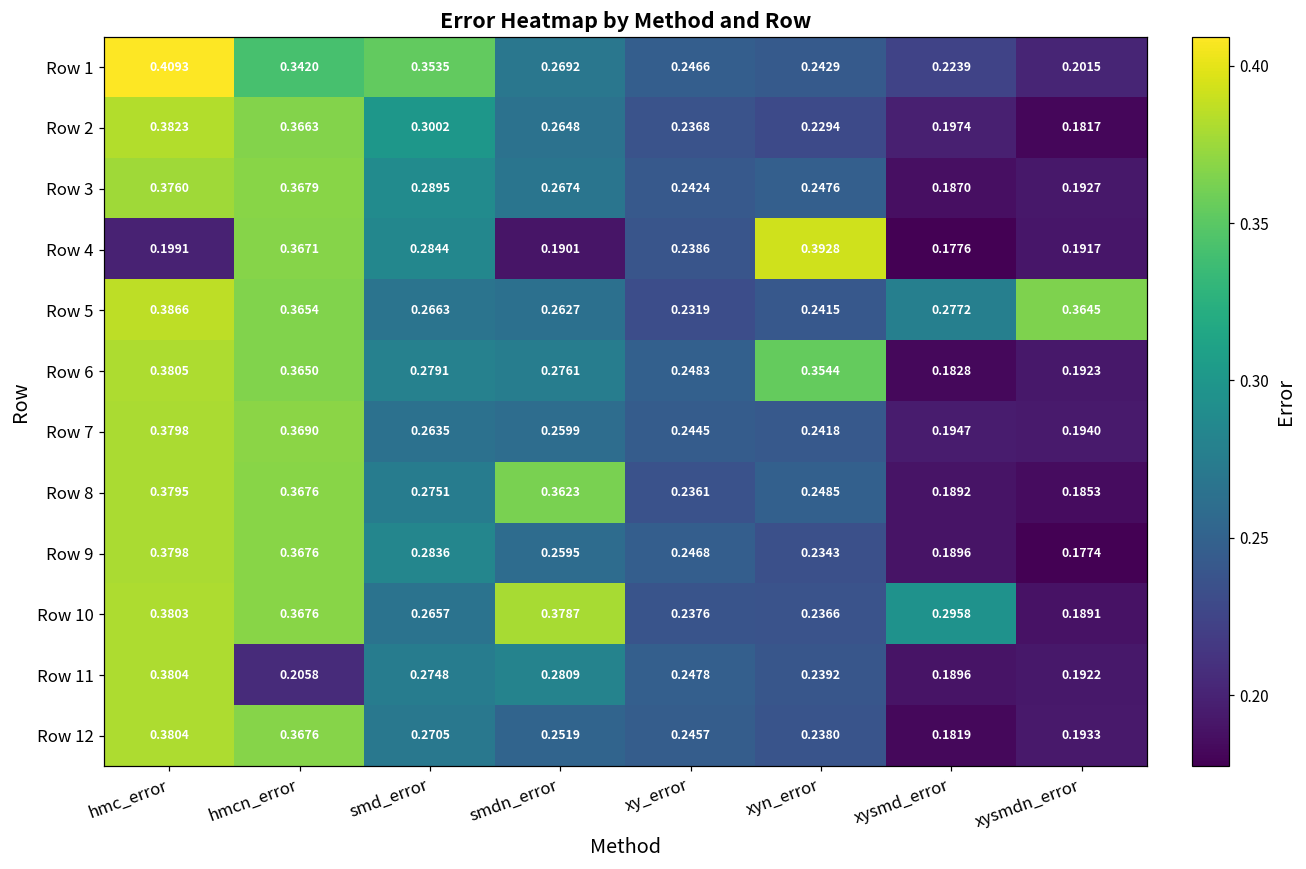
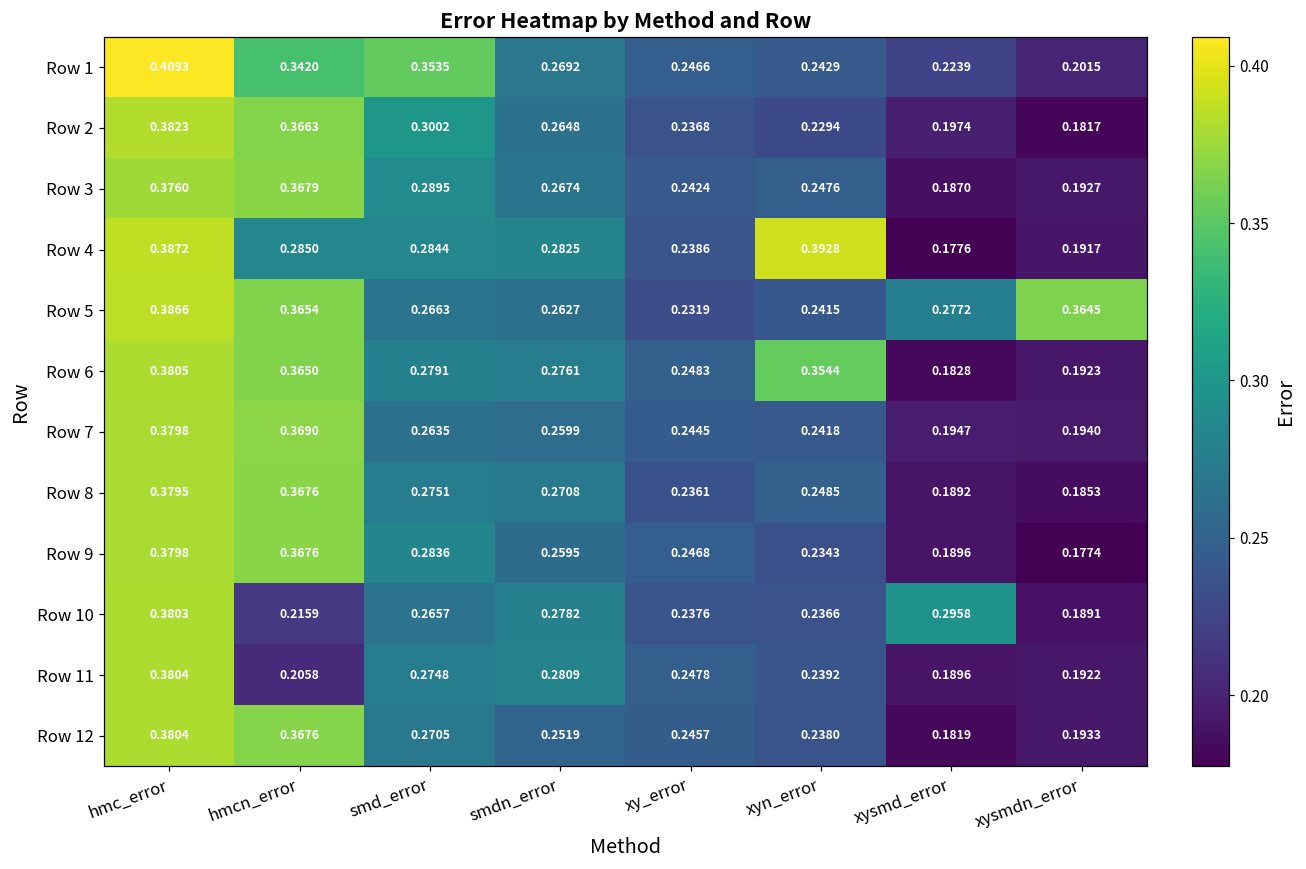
Row 4, hmc_error: 0.1991 -> 0.3872
Row 4, hmcn_error: 0.3671 -> 0.2850
Row 4, smdn_error: 0.1901 -> 0.2825
Row 8, smdn_error: 0.3623 -> 0.2708
Row 10, hmcn_error: 0.3676 -> 0.2159
Row 10, smdn_error: 0.3787 -> 0.2782
